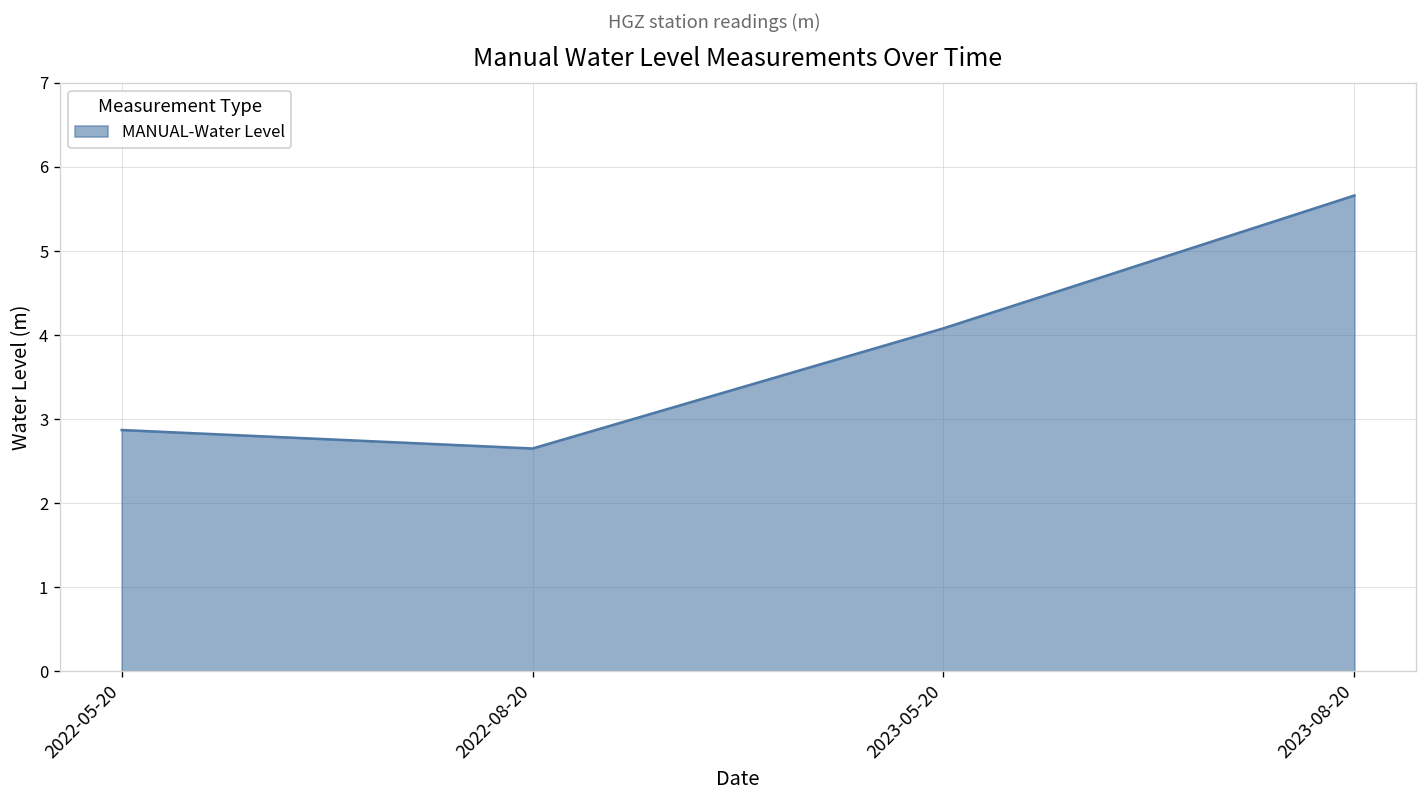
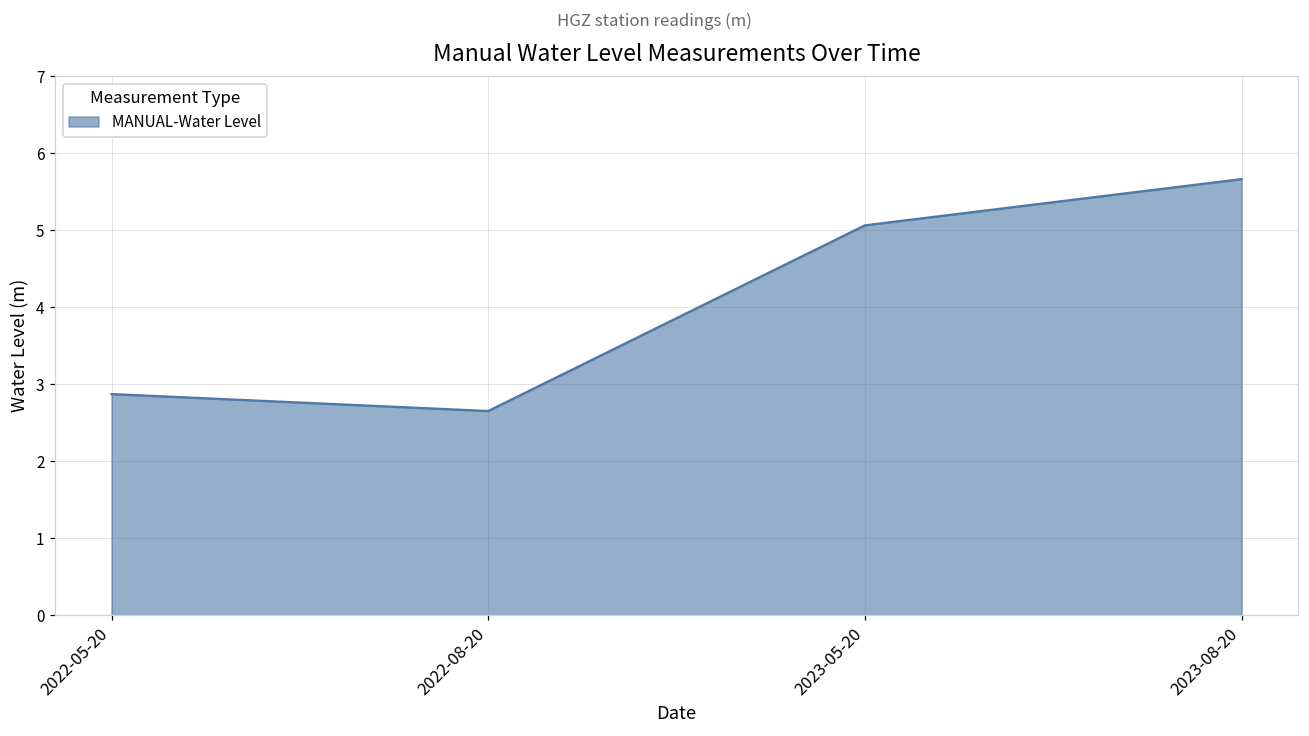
2023-05-20: 4.1 -> 5.1
